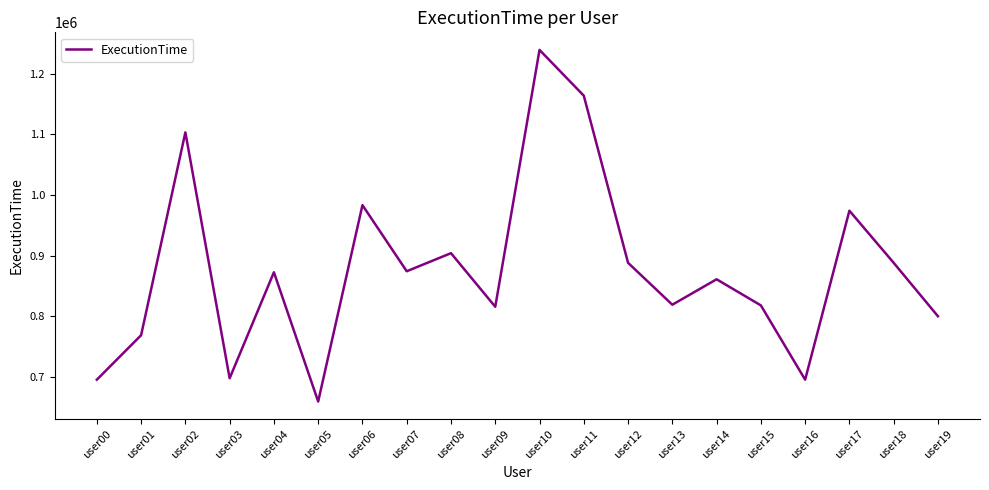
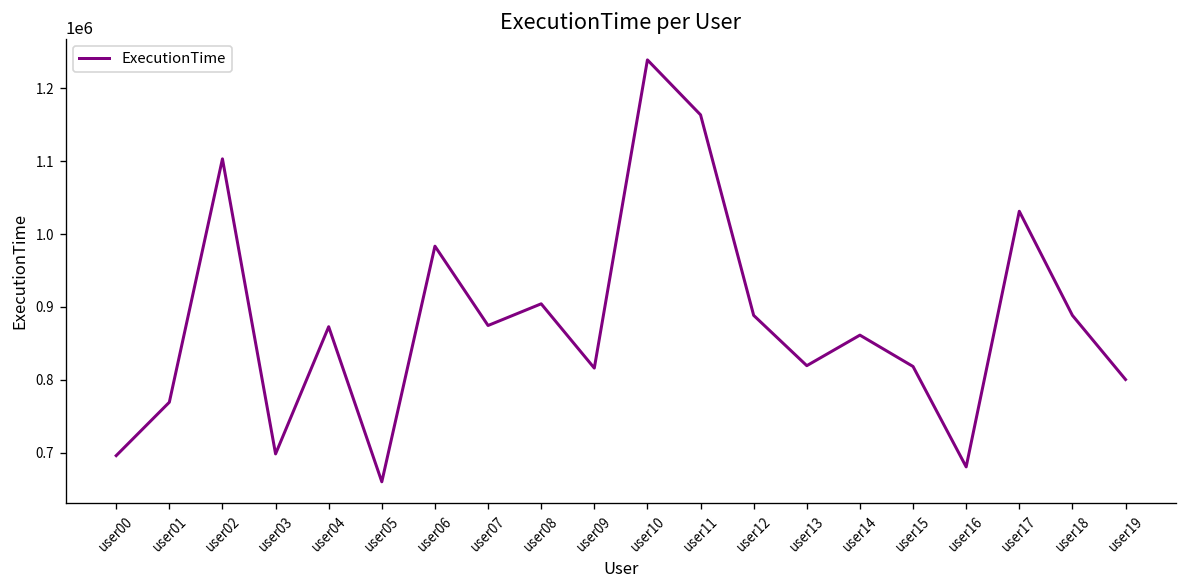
user16: 700000 -> 680000
user17: 970000 -> 1030000
